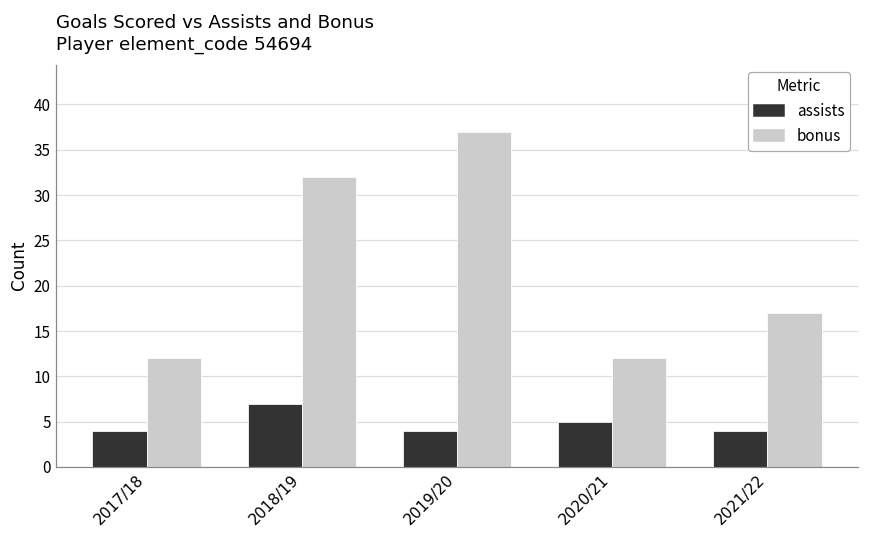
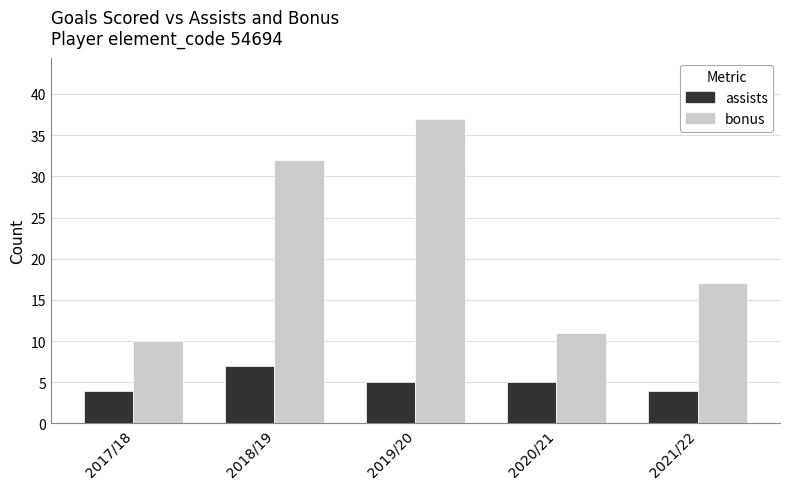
bonus, 2017/18: 12 -> 10
assists, 2019/20: 4 -> 5
bonus, 2020/21: 12 -> 11
